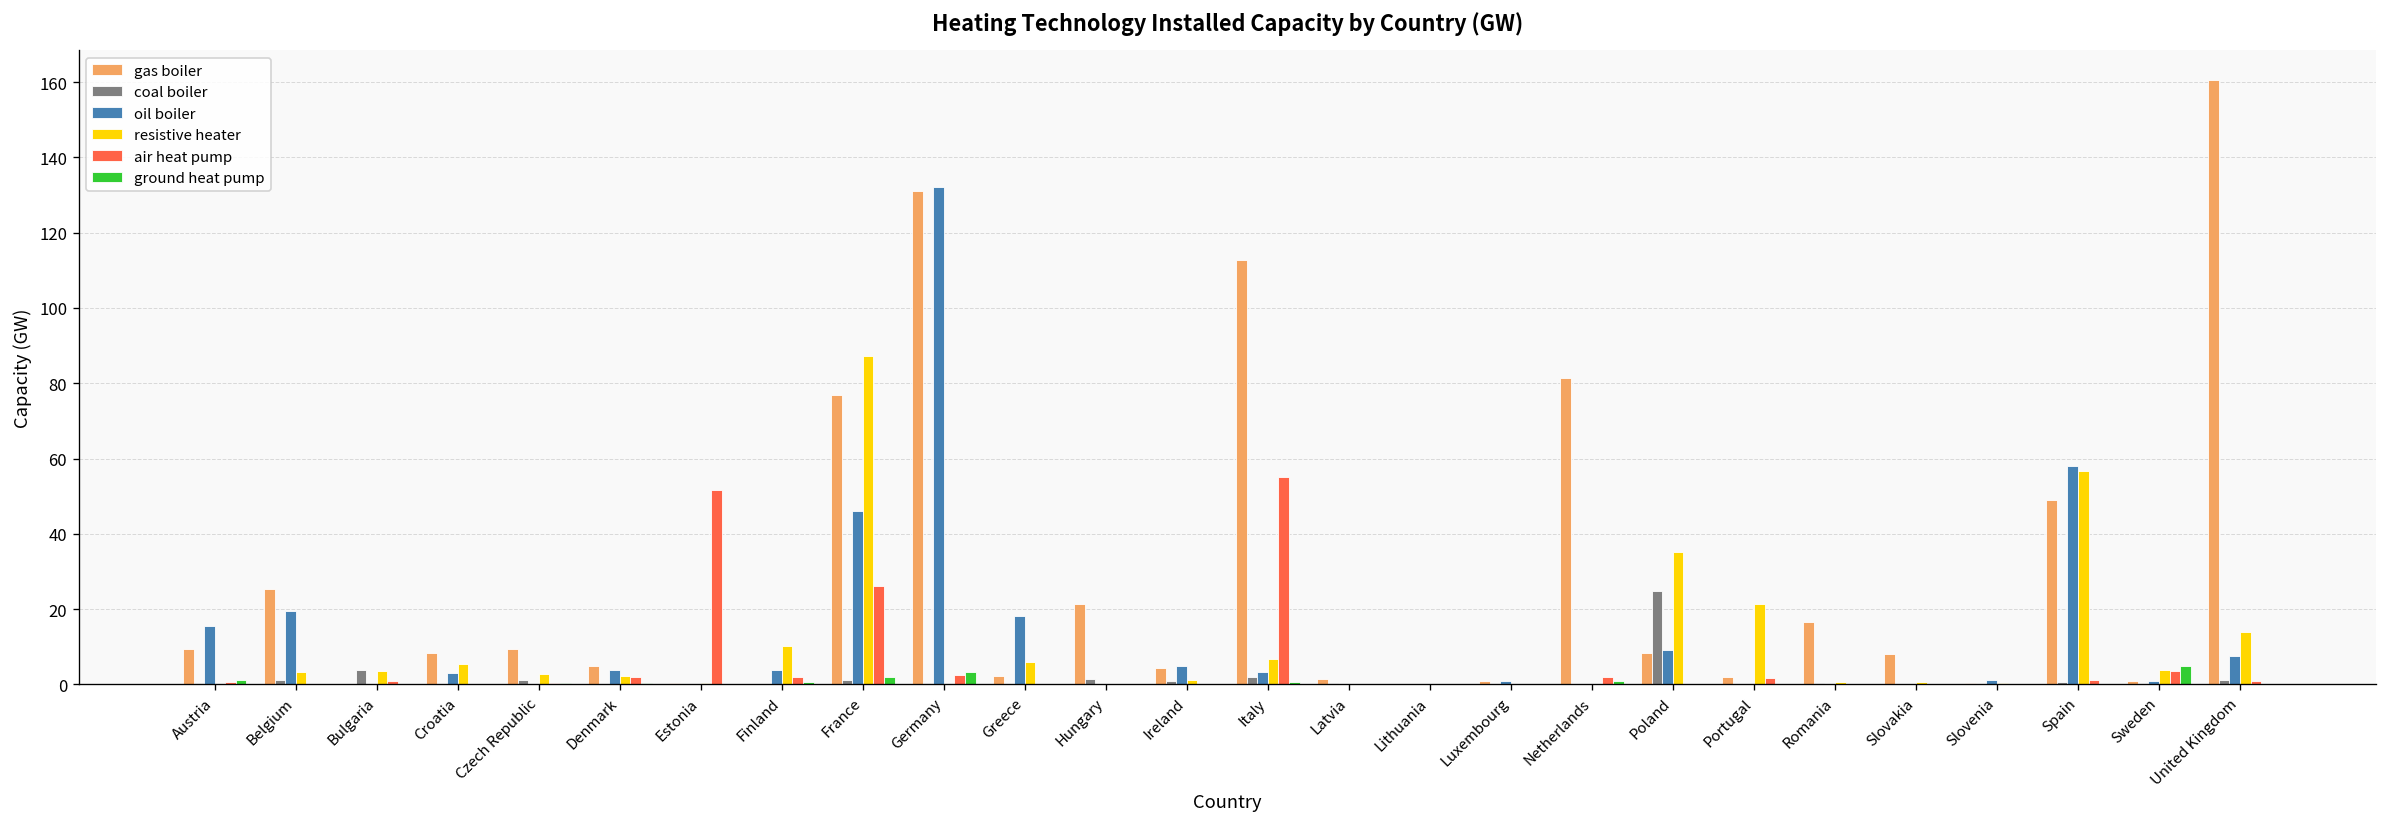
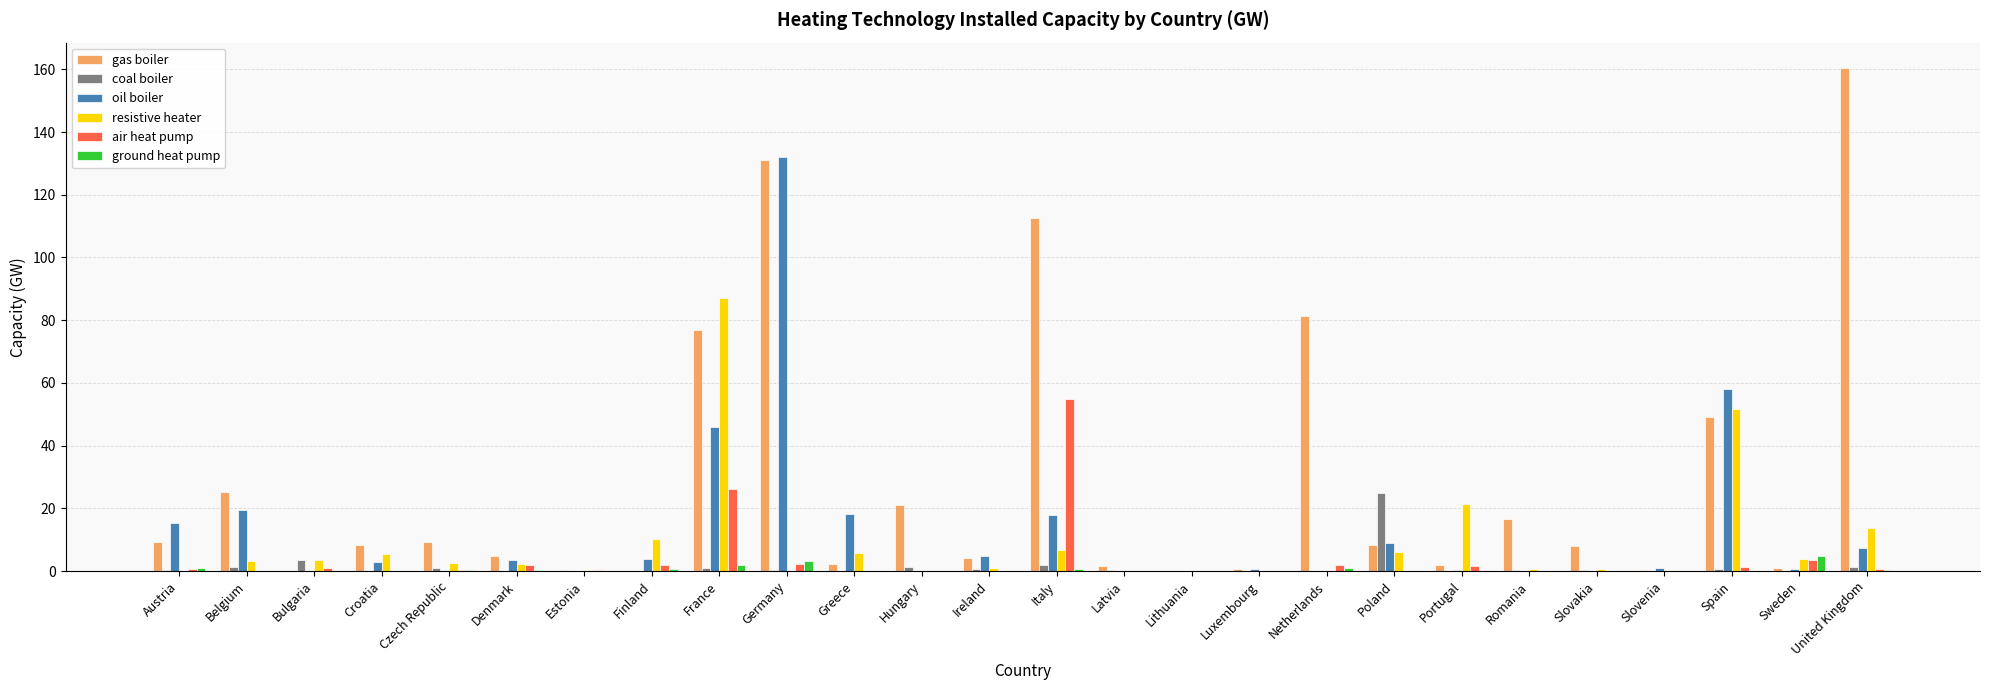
air heat pump, Estonia: 52 -> 0
oil boiler, Italy: 3 -> 18
resistive heater, Poland: 35 -> 6
resistive heater, Spain: 57 -> 52
